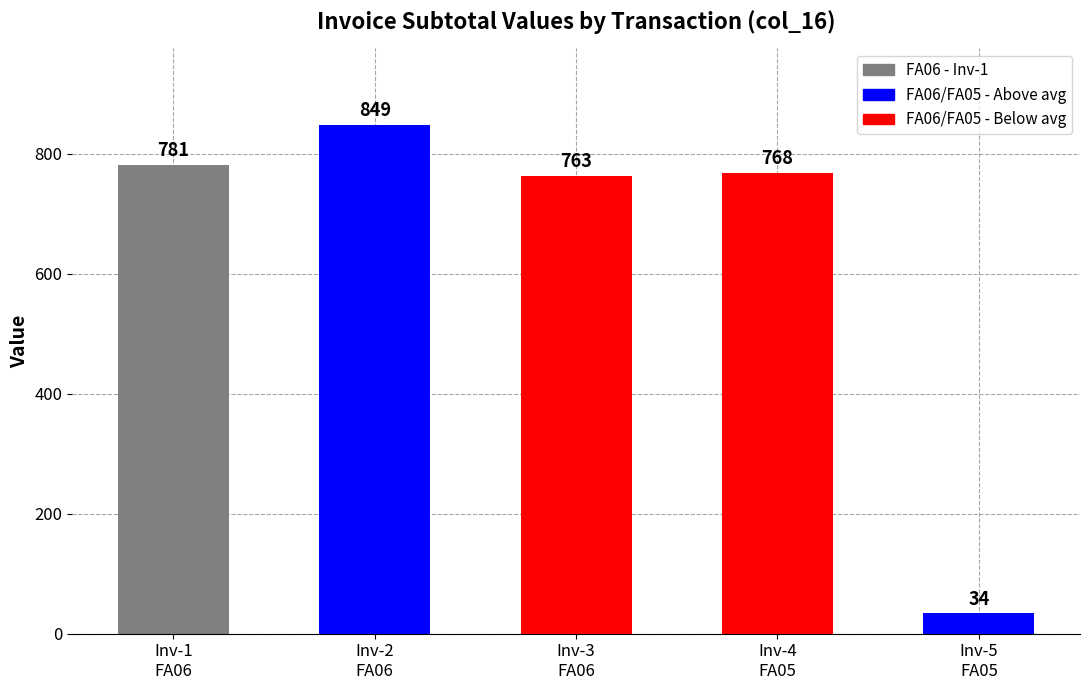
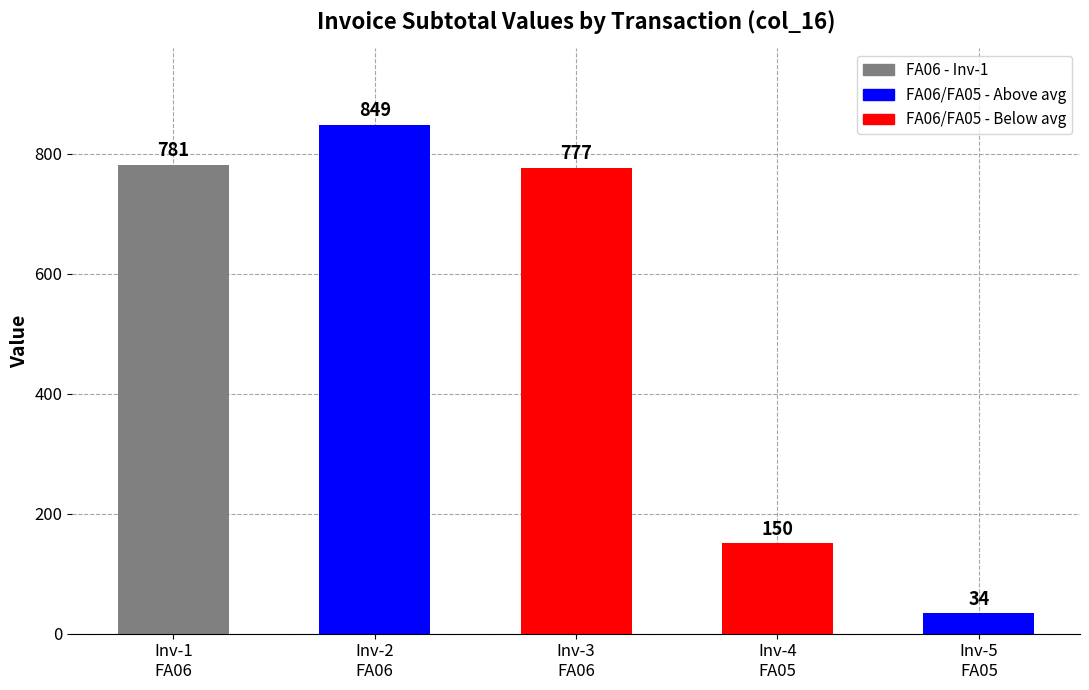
Inv-3 FA06: 763 -> 777
Inv-4 FA05: 768 -> 150
